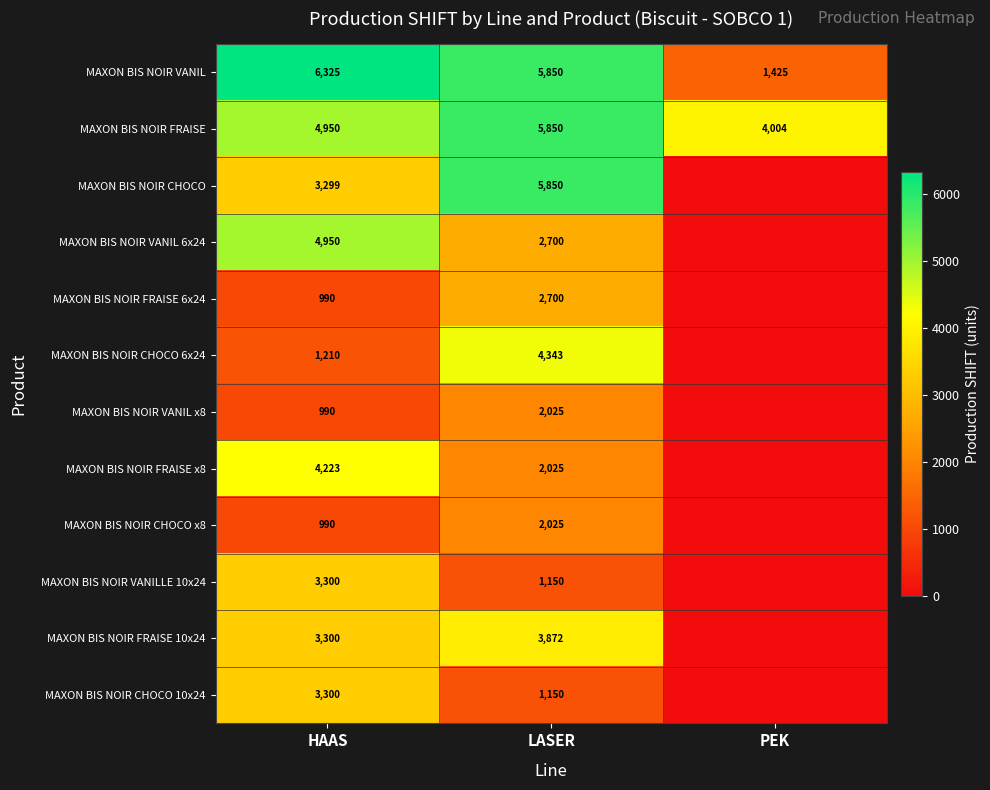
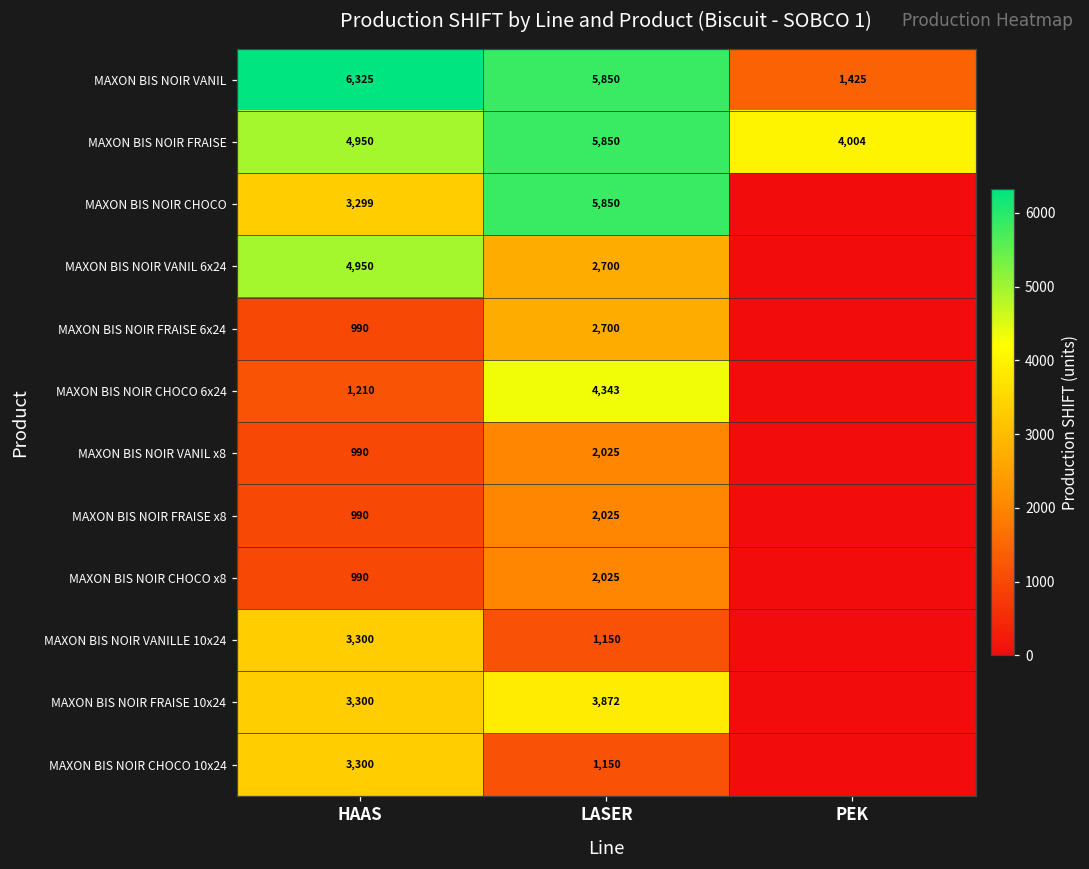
MAXON BIS NOIR FRAISE x8, HAAS: 4,223 -> 990
